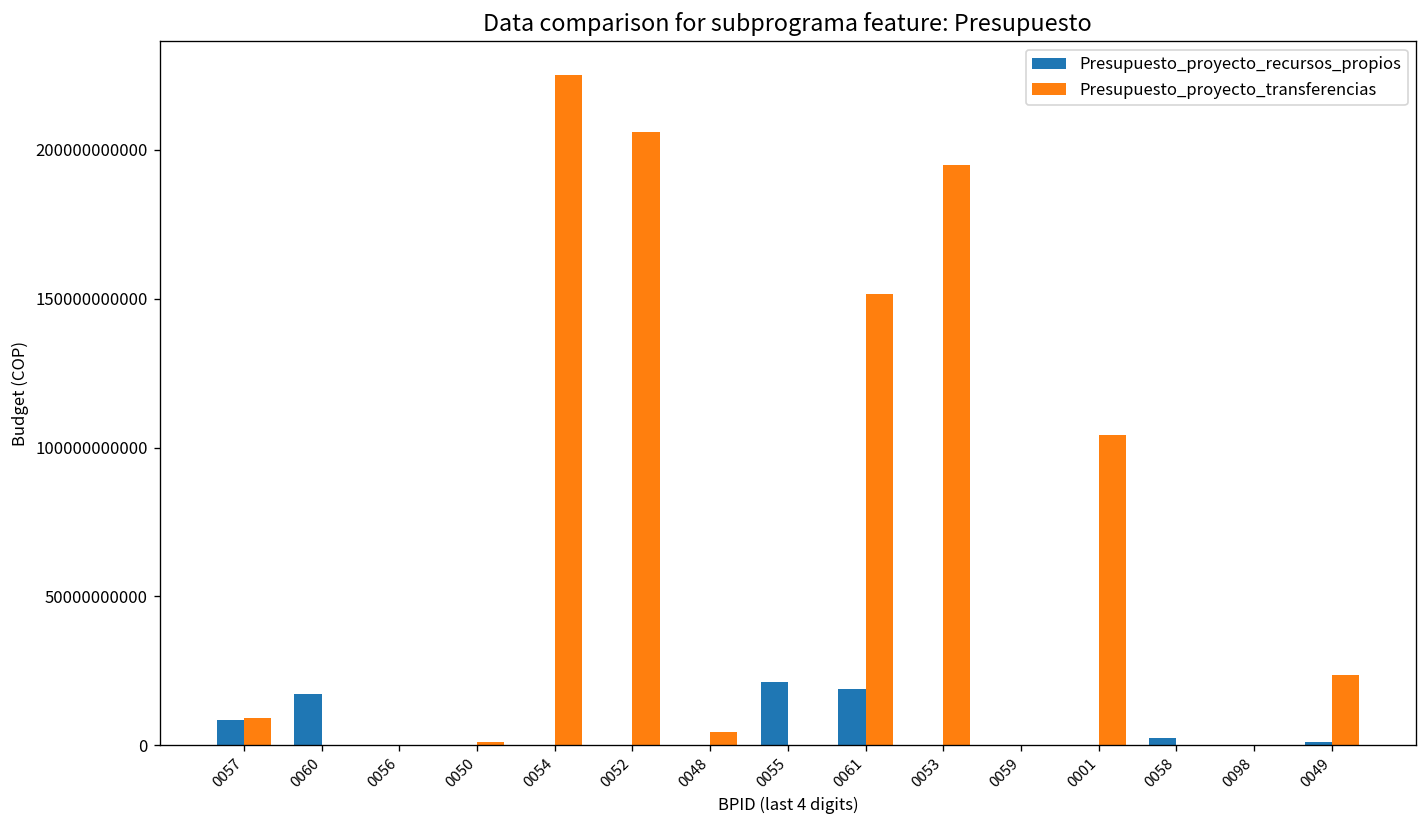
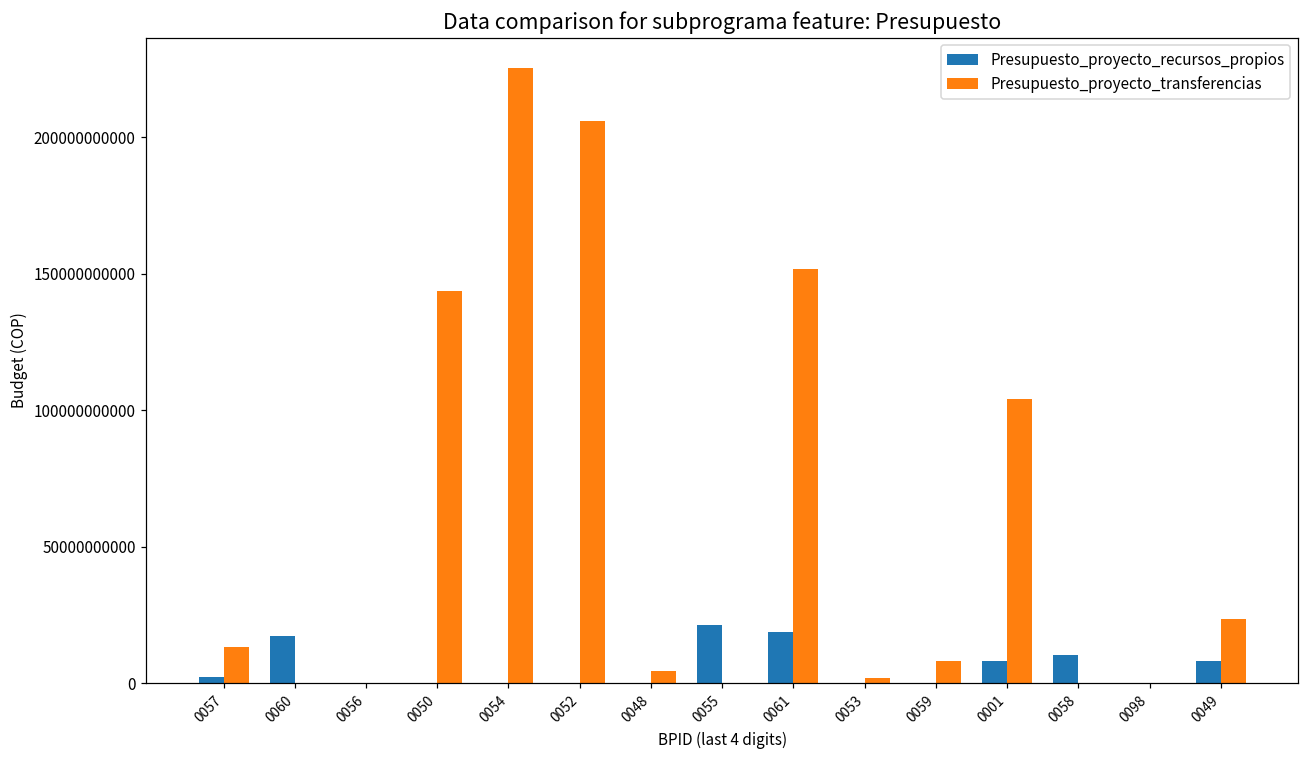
Presupuesto_proyecto_recursos_propios, 0057: 9000000000 -> 2000000000
Presupuesto_proyecto_transferencias, 0057: 9000000000 -> 13000000000
Presupuesto_proyecto_transferencias, 0050: 1000000000 -> 144000000000
Presupuesto_proyecto_transferencias, 0053: 195000000000 -> 2000000000
Presupuesto_proyecto_transferencias, 0059: 0 -> 8000000000
Presupuesto_proyecto_recursos_propios, 0001: 0 -> 8000000000
Presupuesto_proyecto_recursos_propios, 0058: 3000000000 -> 10000000000
Presupuesto_proyecto_recursos_propios, 0049: 1000000000 -> 8000000000
